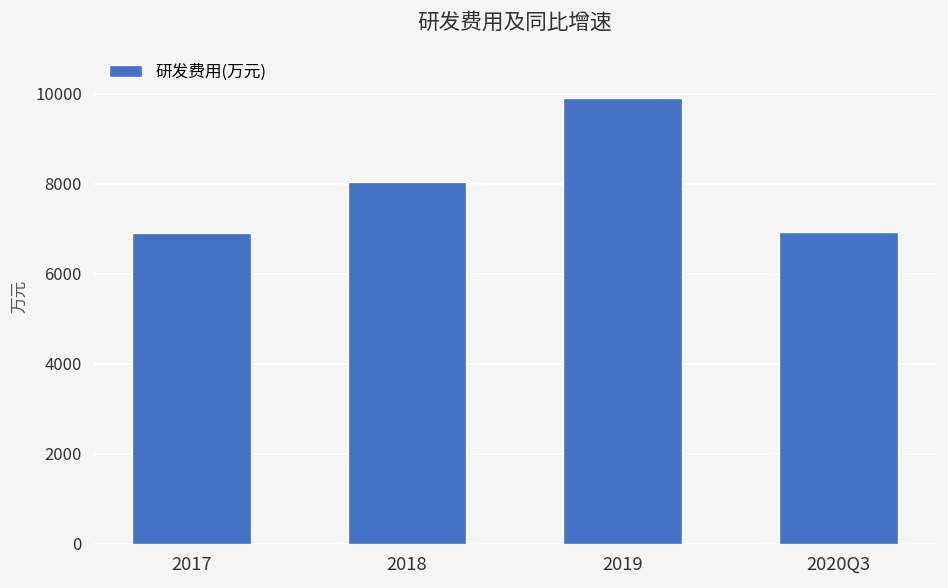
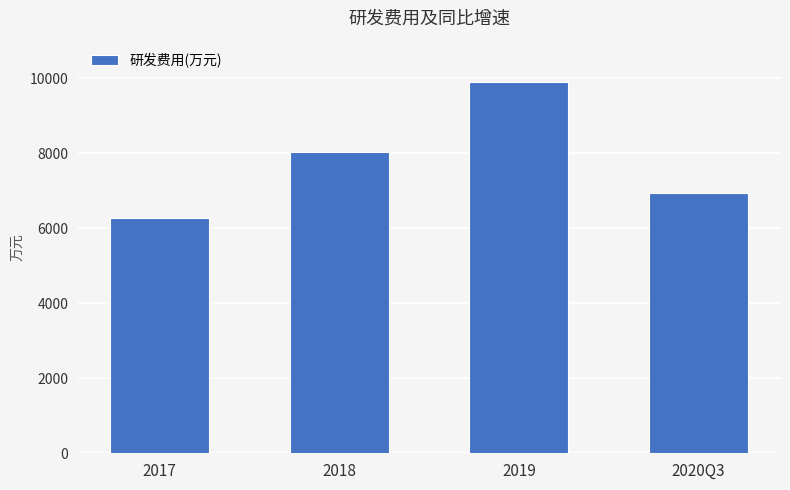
2017: 6900 -> 6300
